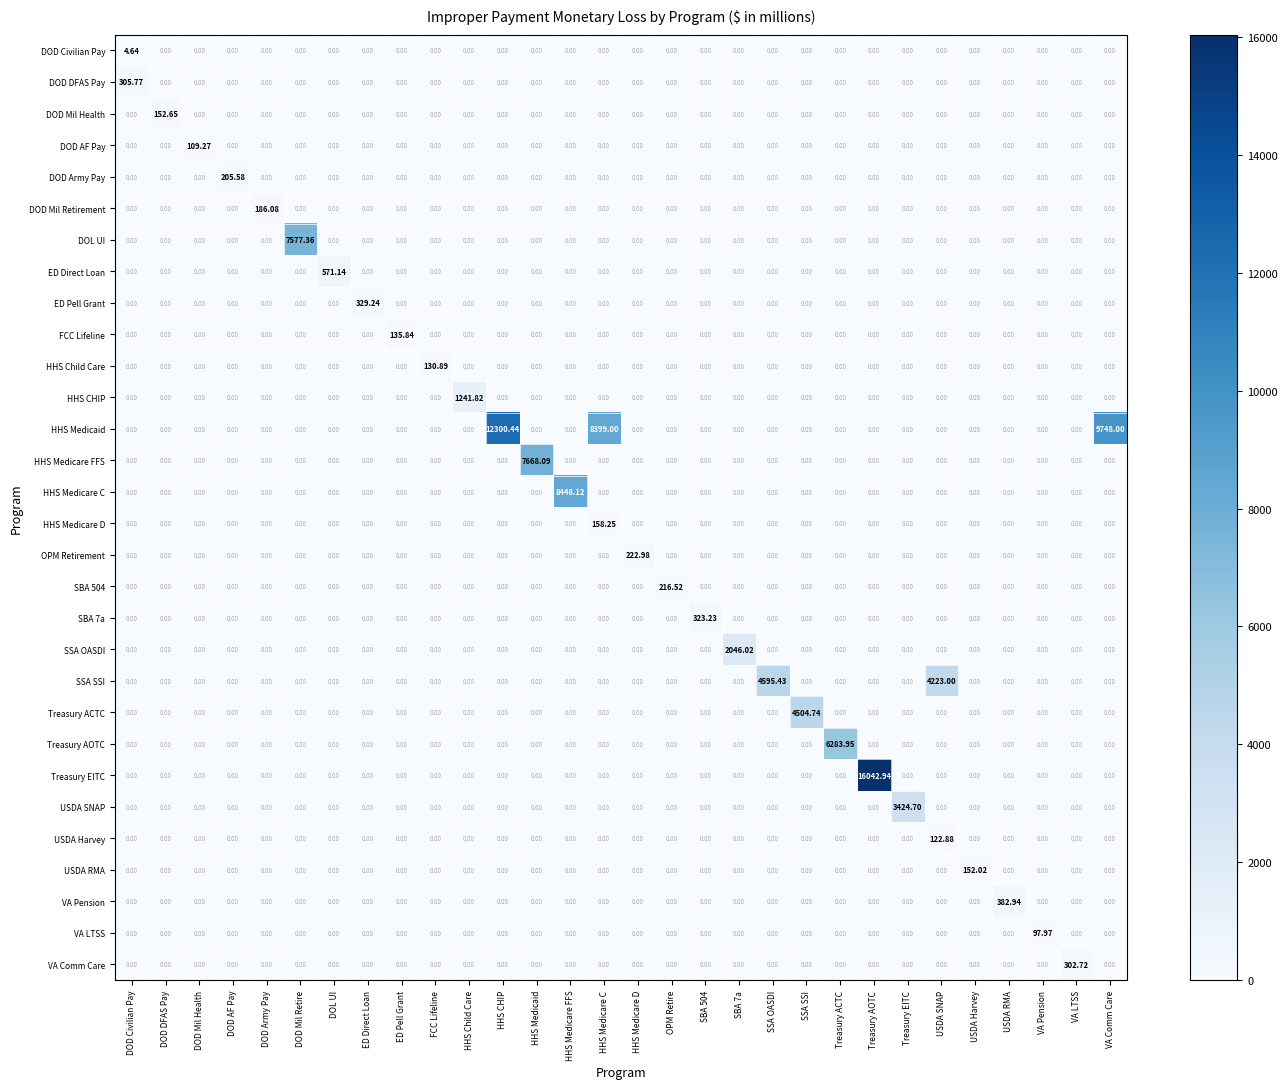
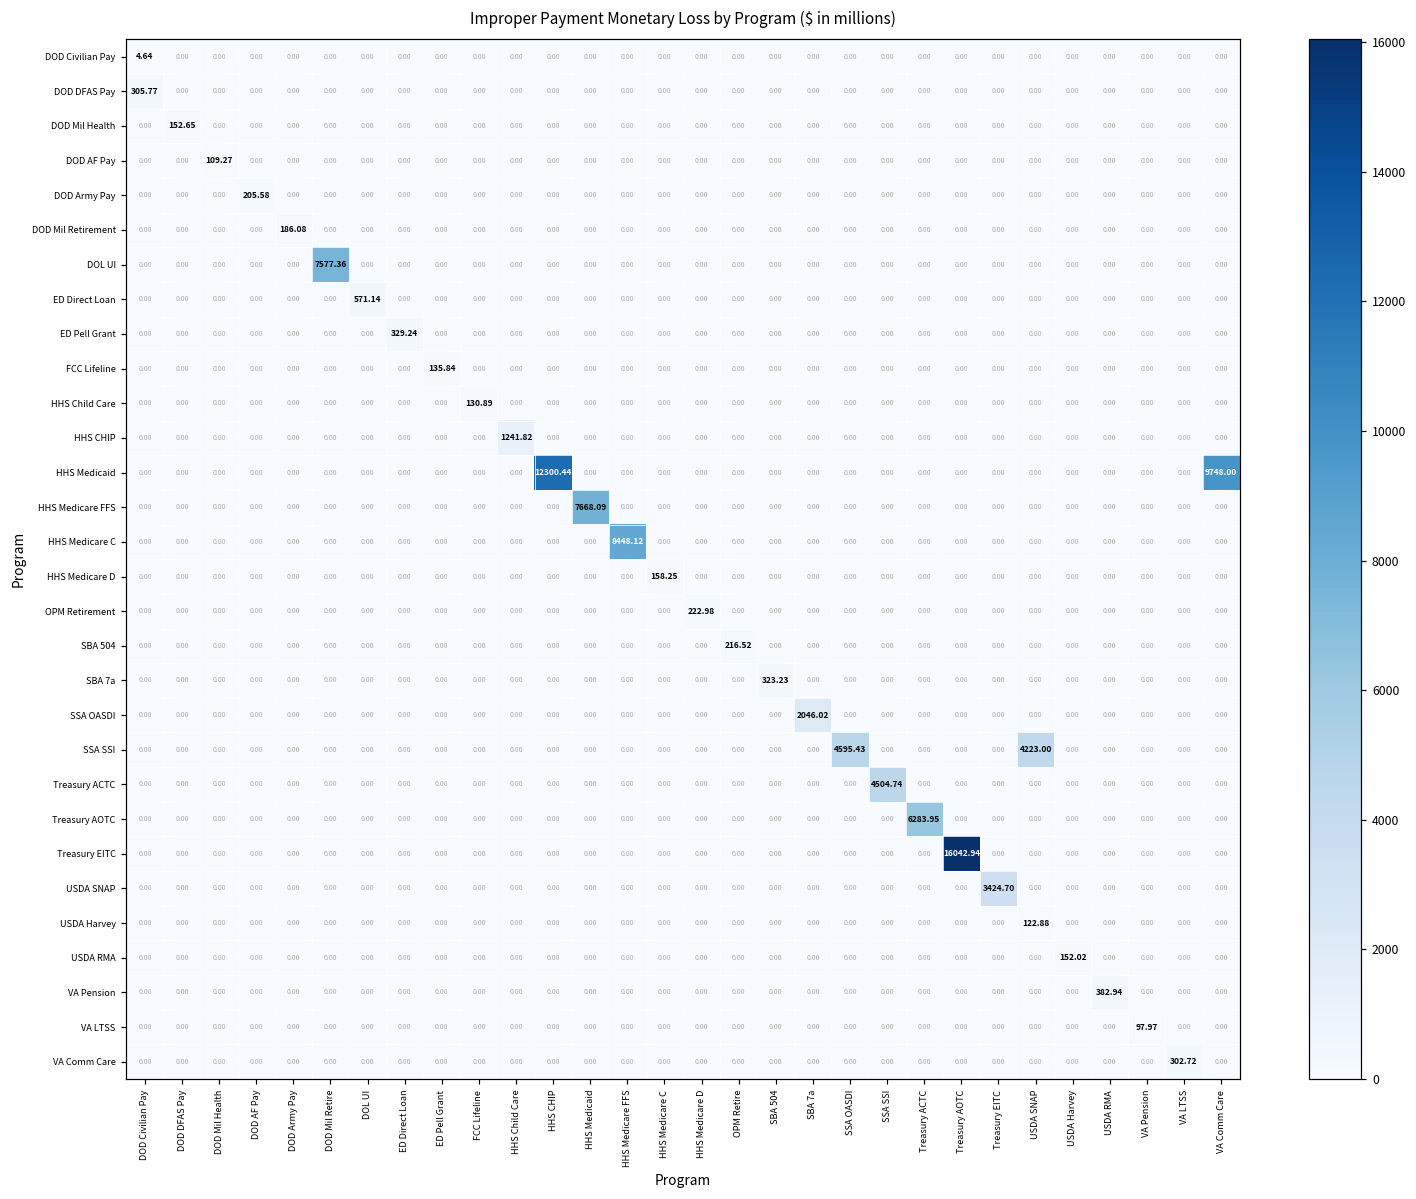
HHS Medicaid, HHS Medicare C: 8399.00 -> 0.00
